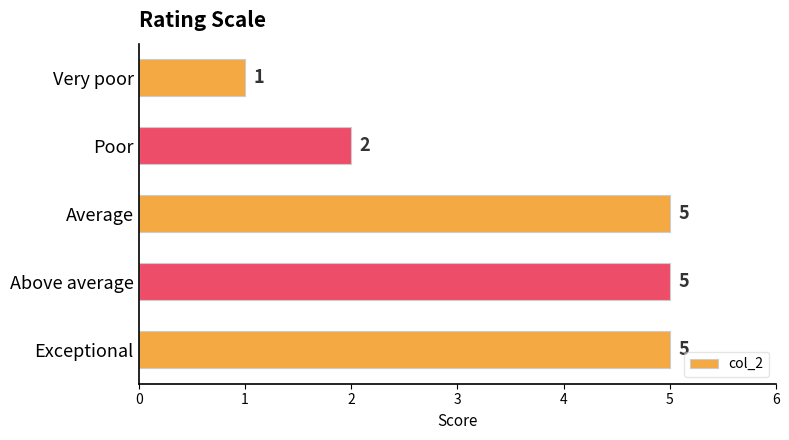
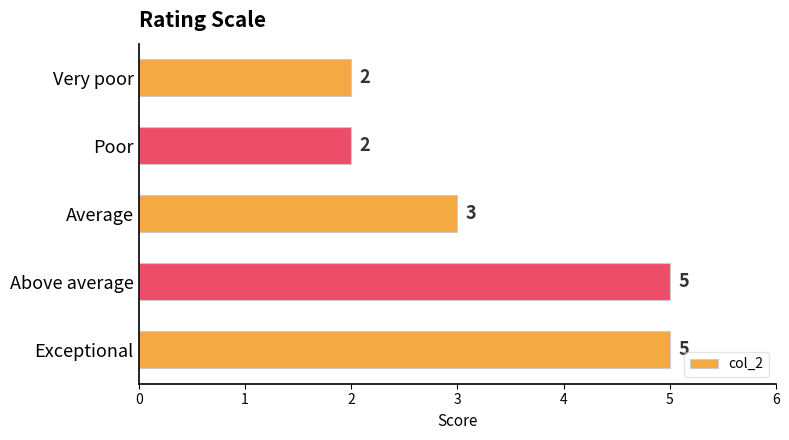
Very poor: 1 -> 2
Average: 5 -> 3
